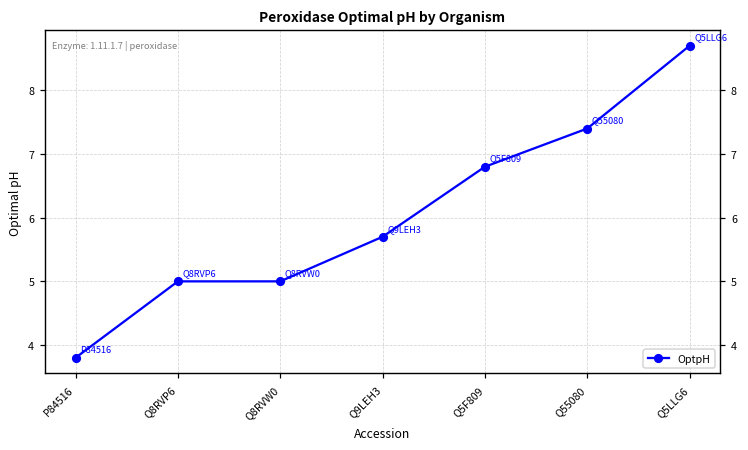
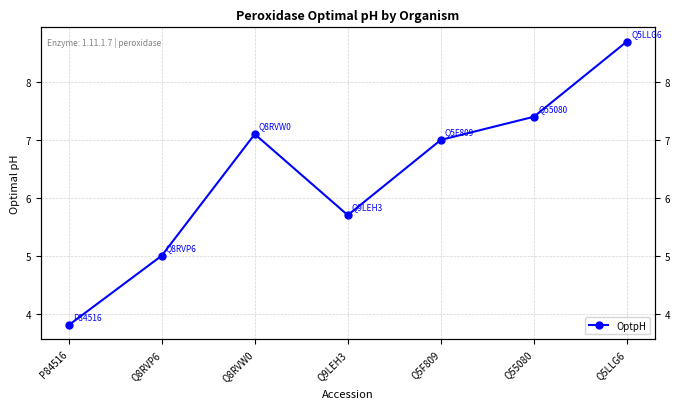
Q8RVW0: 5.0 -> 7.1
Q5F809: 6.8 -> 7.0
